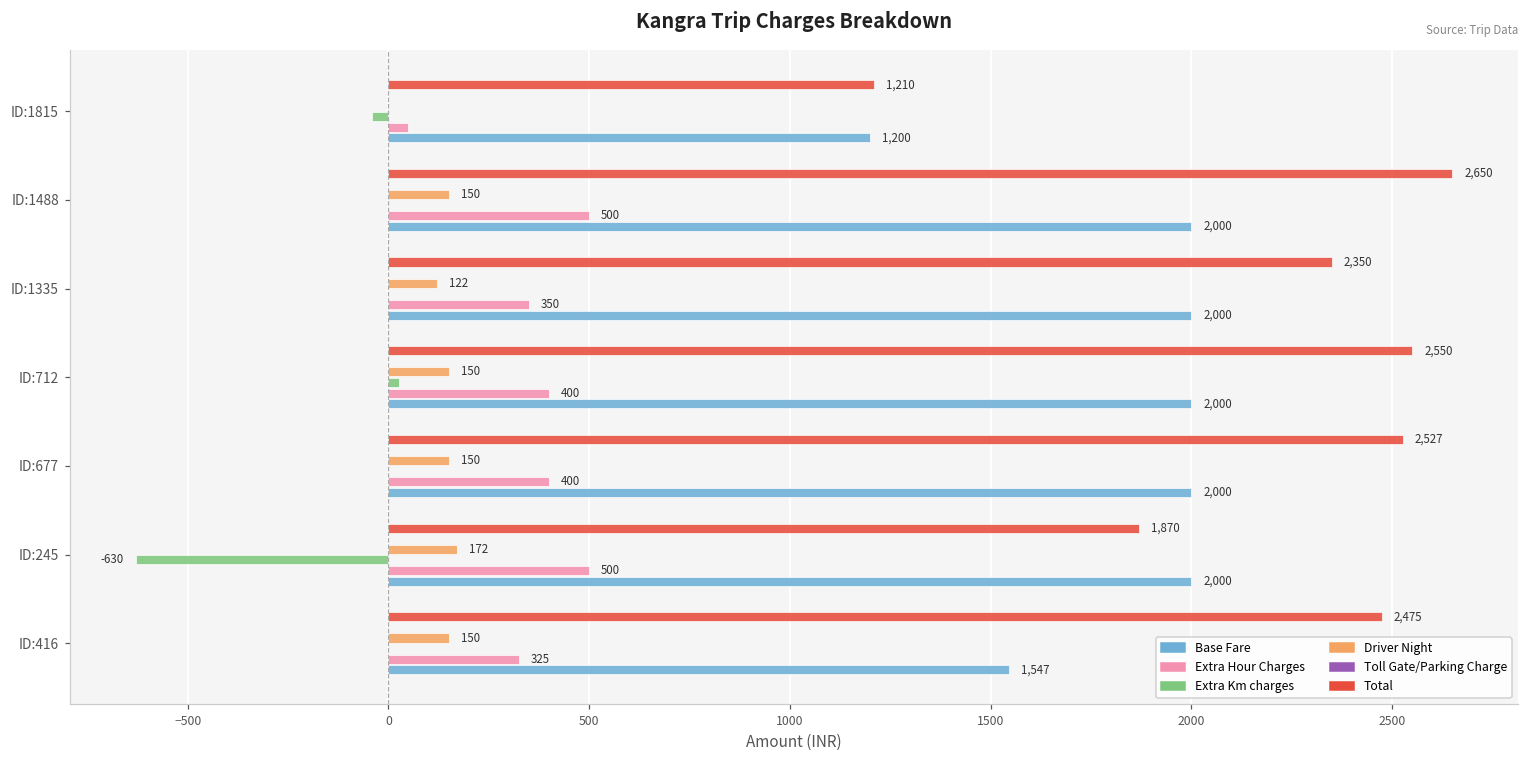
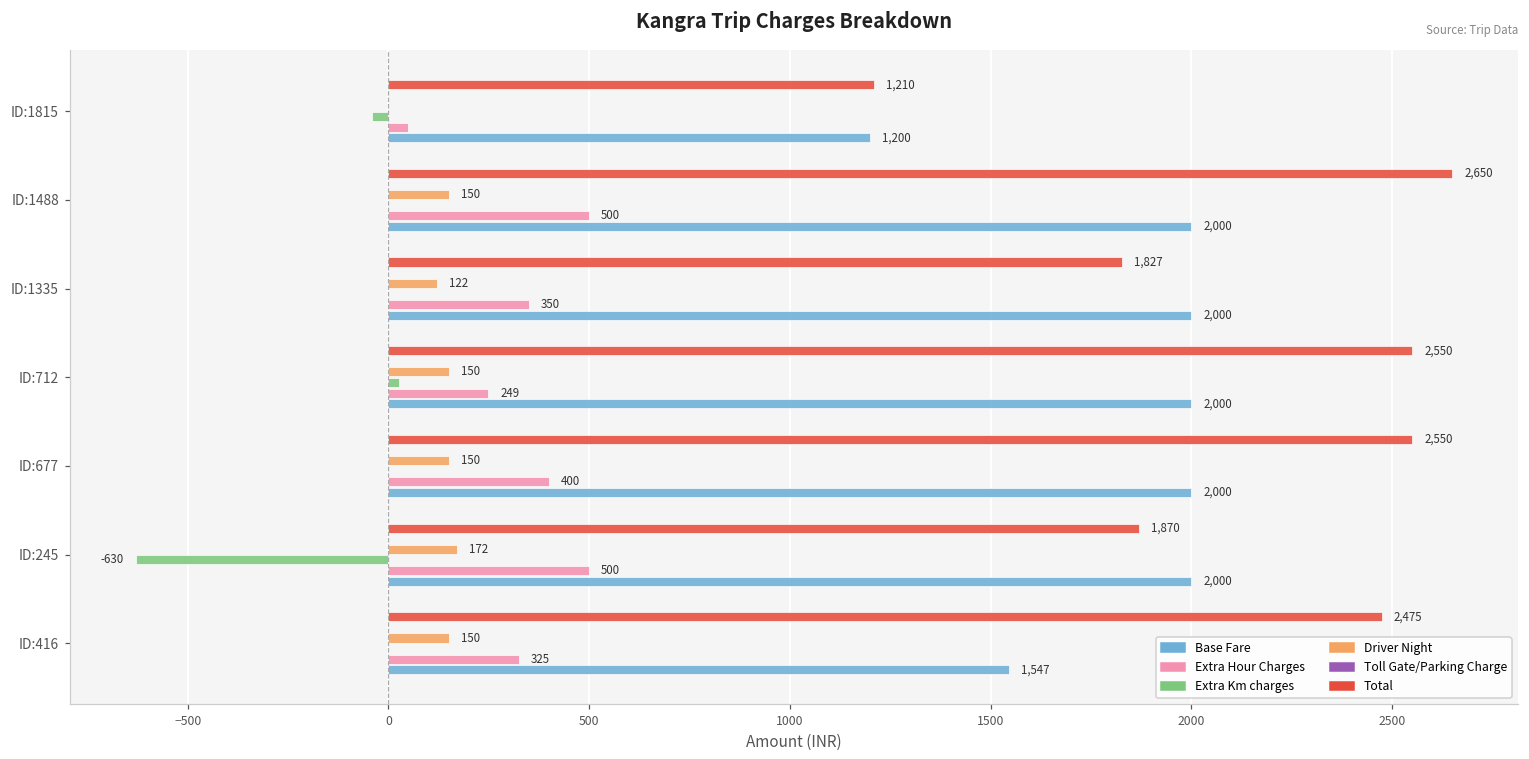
Total, ID:1335: 2,350 -> 1,827
Extra Hour Charges, ID:712: 400 -> 249
Total, ID:677: 2,527 -> 2,550
